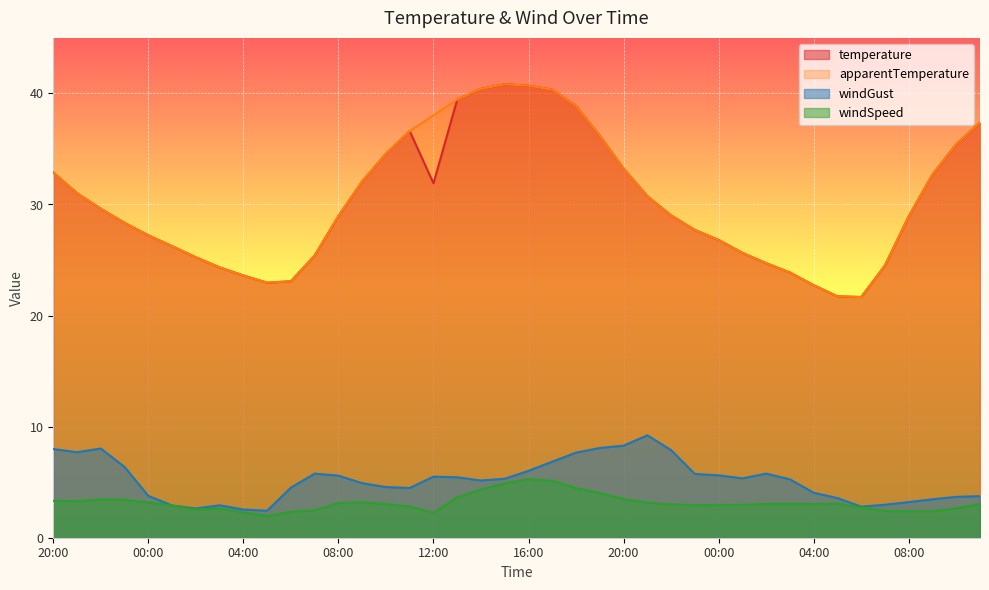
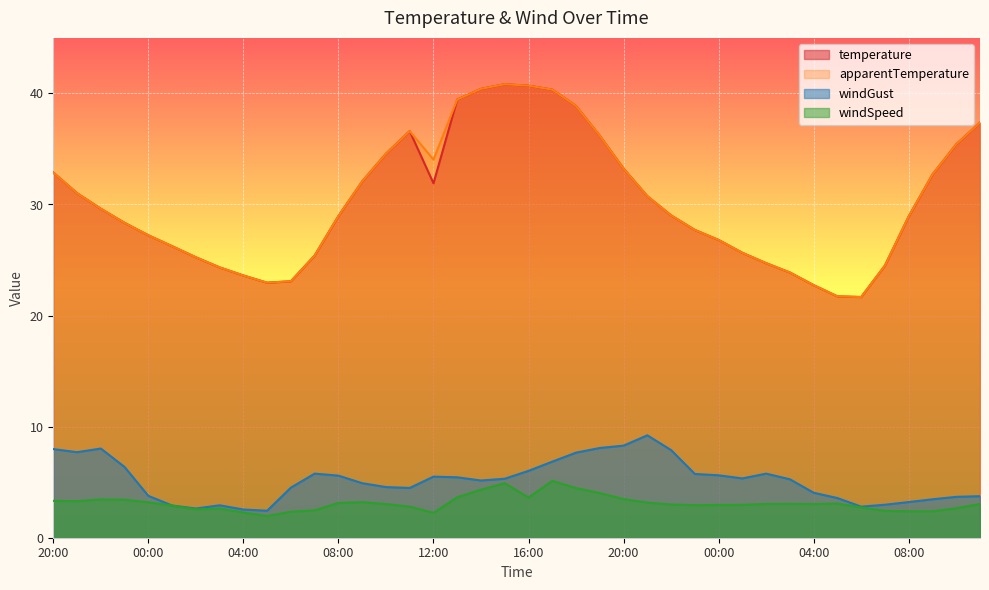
apparentTemperature, 12:00: 38.0 -> 34.0
windSpeed, 16:00: 5.3 -> 3.6
